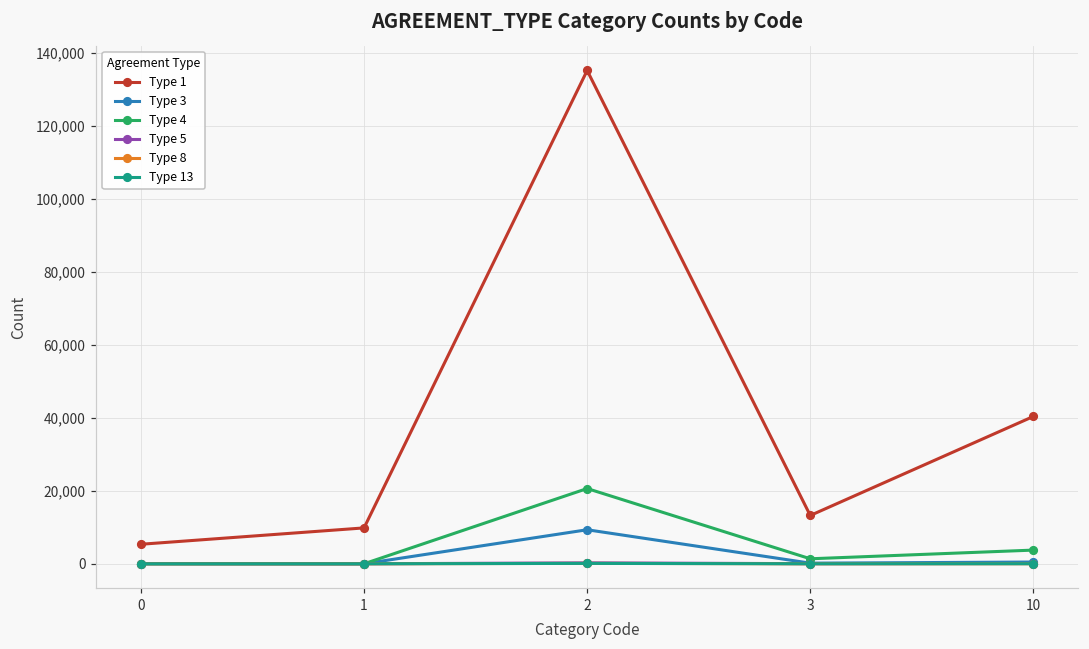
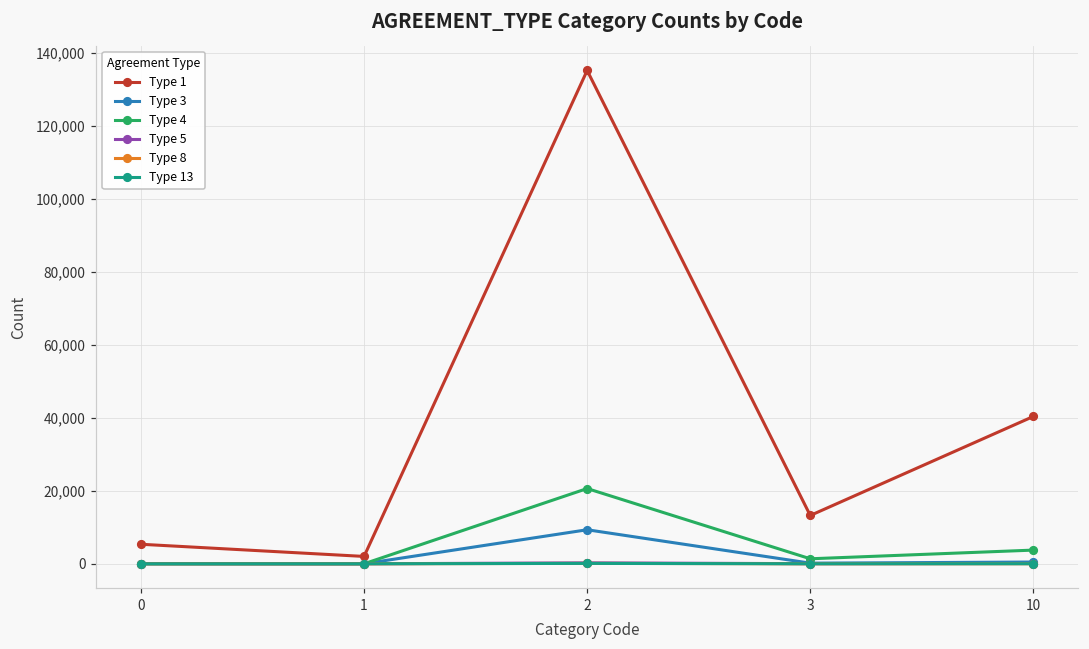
Type 1, 1: 10,000 -> 2,000
